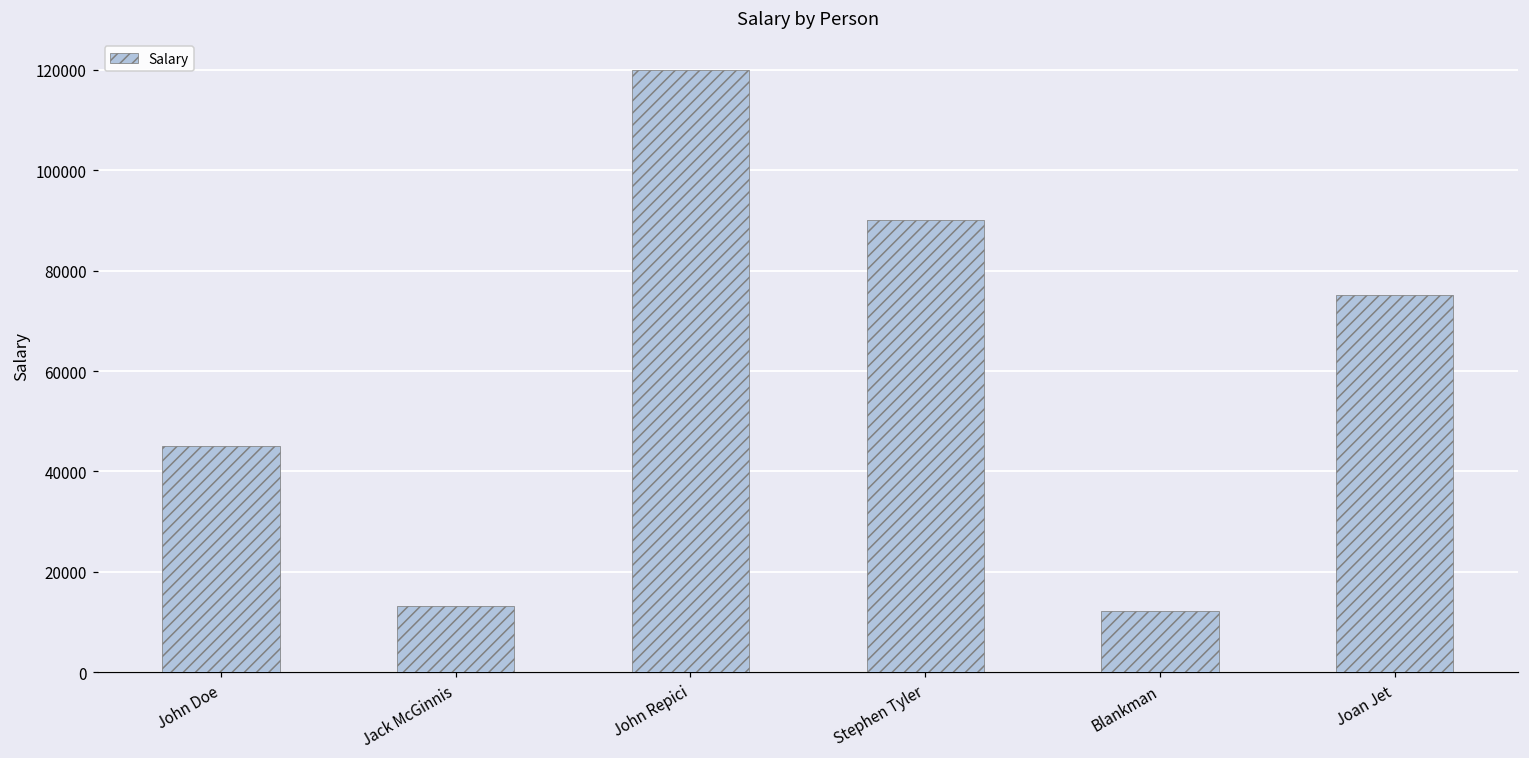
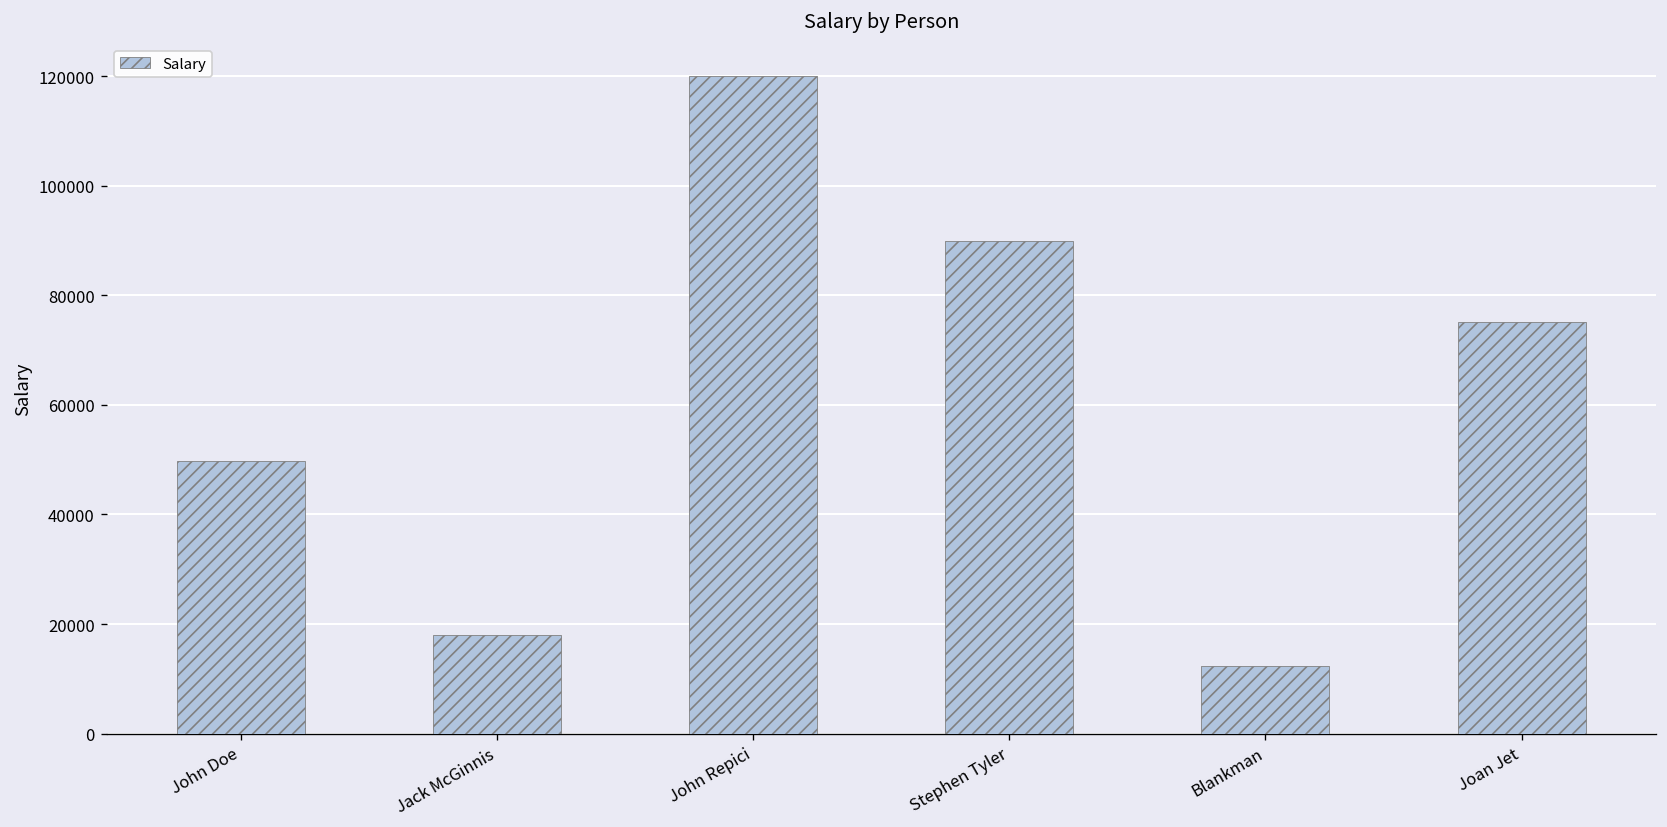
John Doe: 45000 -> 50000
Jack McGinnis: 13000 -> 18000
